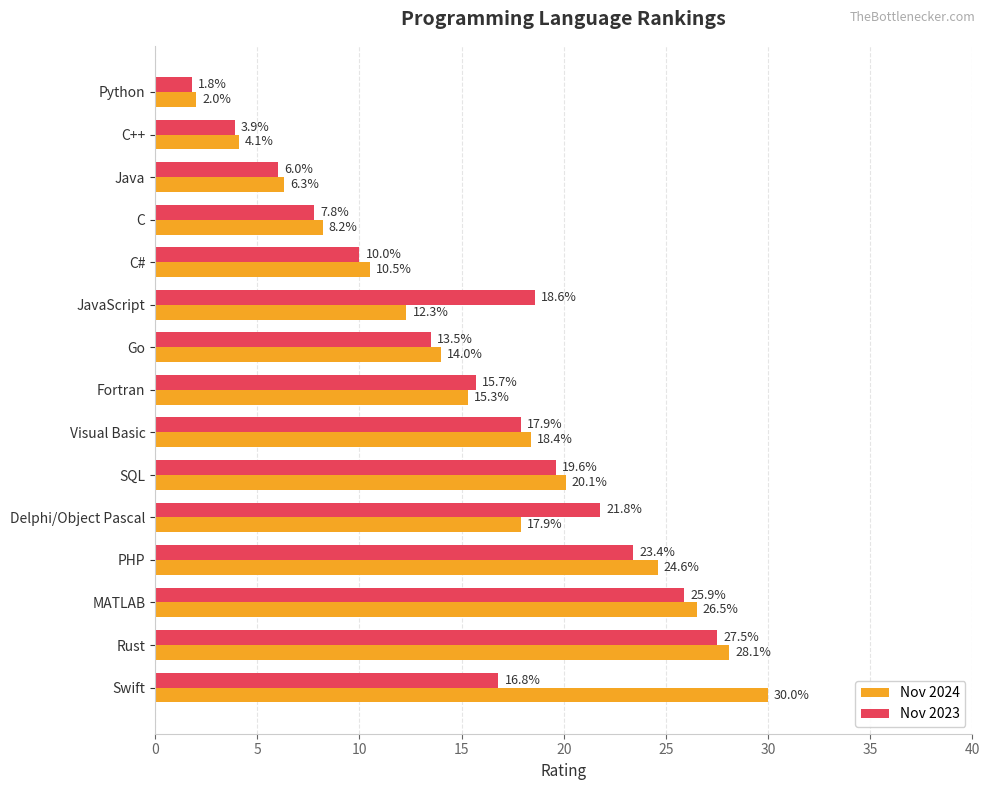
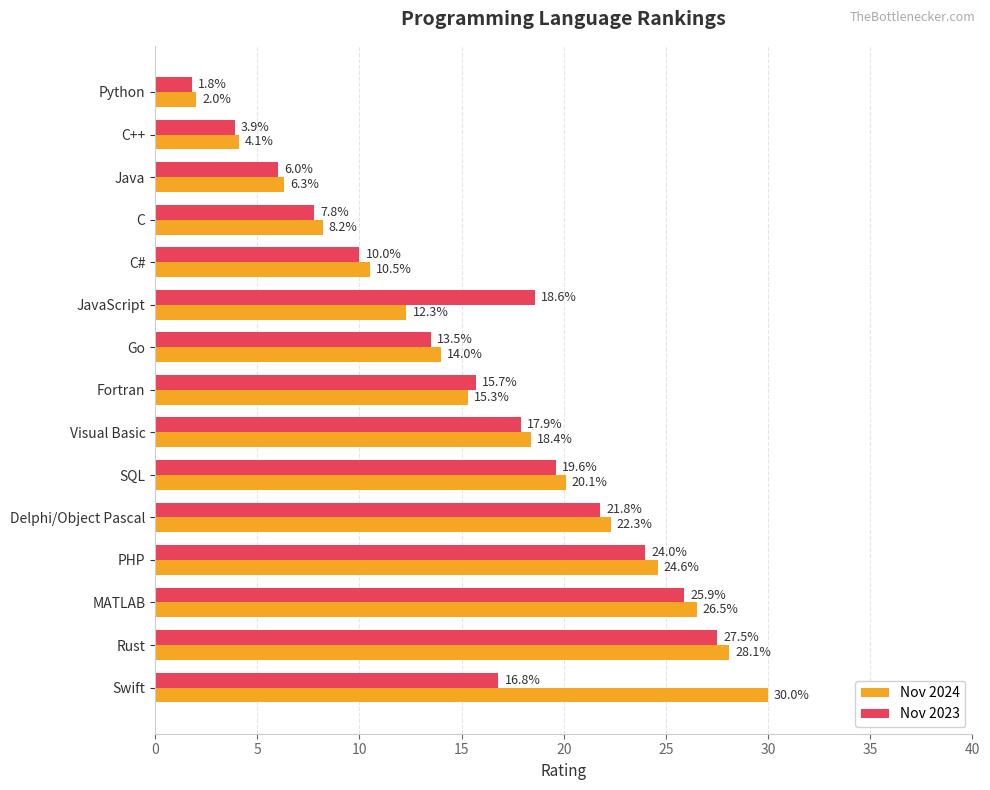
Nov 2024, Delphi/Object Pascal: 17.9% -> 22.3%
Nov 2023, PHP: 23.4% -> 24.0%
